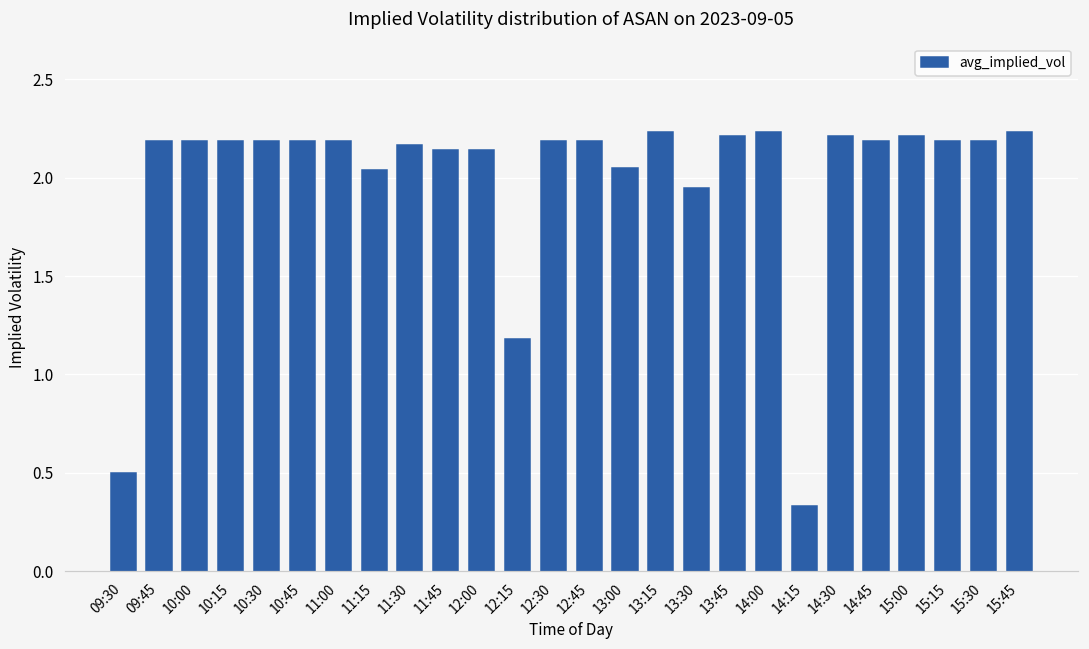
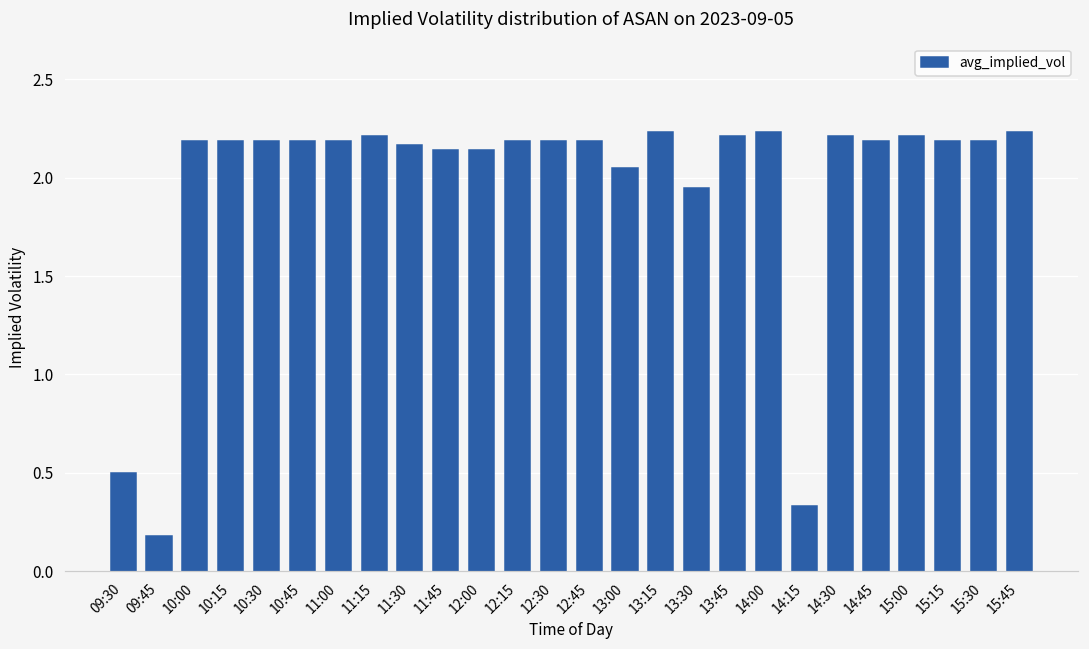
09:45: 2.19 -> 0.18
11:15: 2.04 -> 2.21
12:15: 1.18 -> 2.19
